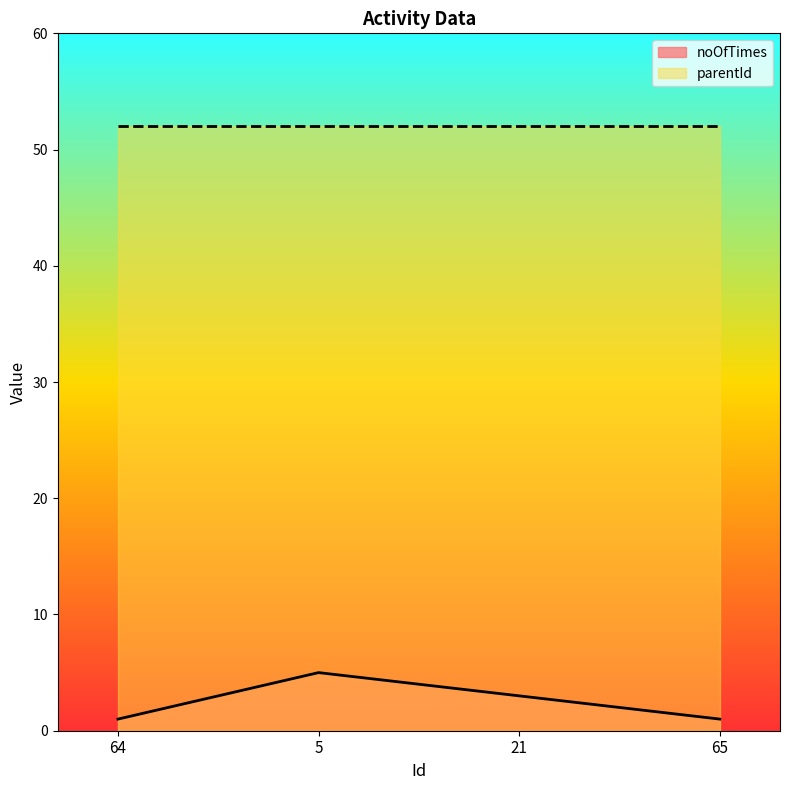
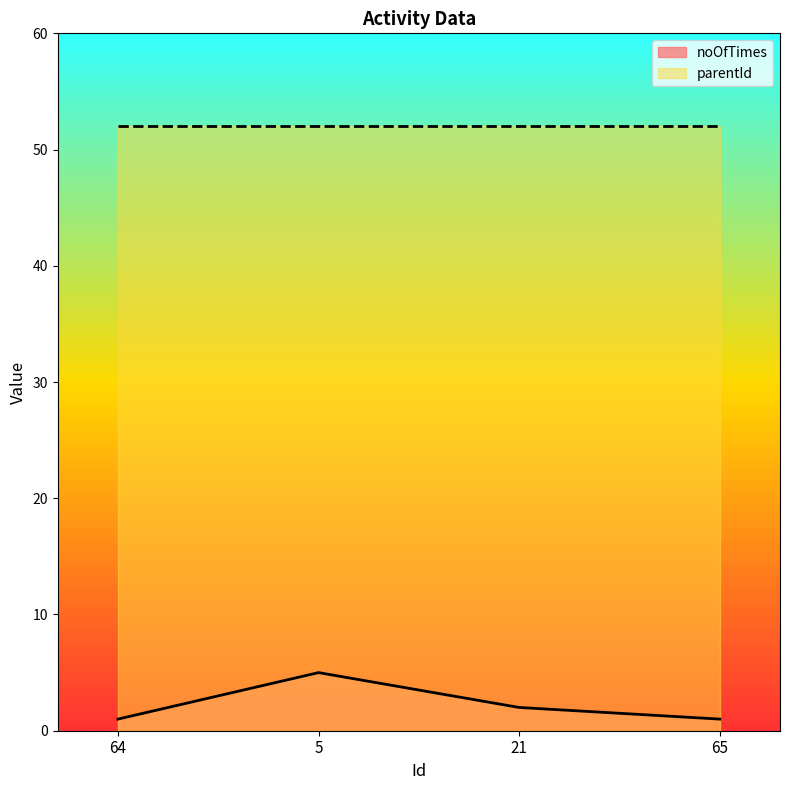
noOfTimes, 21: 3 -> 2
